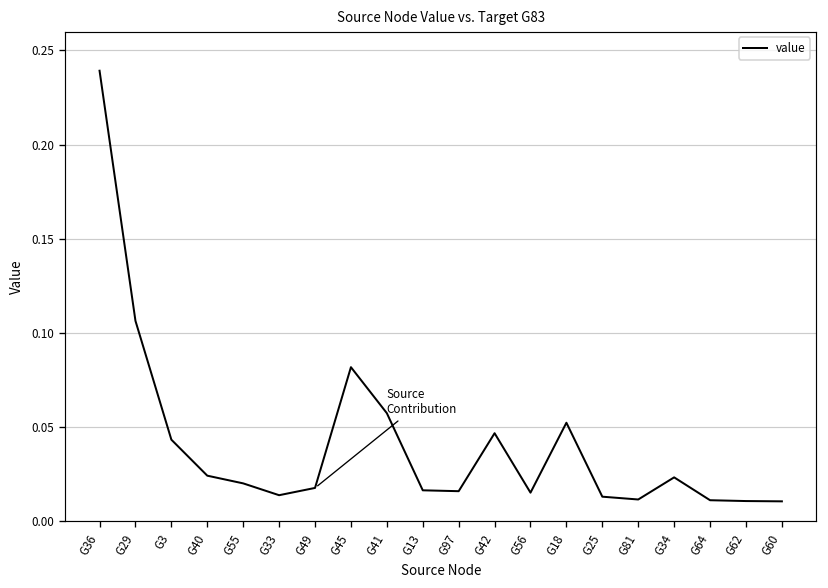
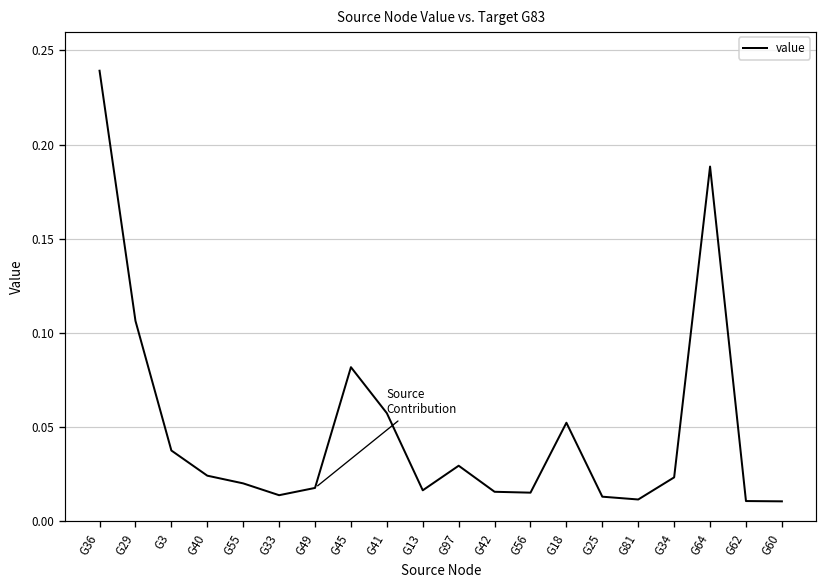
G3: 0.043 -> 0.038
G97: 0.016 -> 0.029
G42: 0.047 -> 0.016
G64: 0.011 -> 0.188
